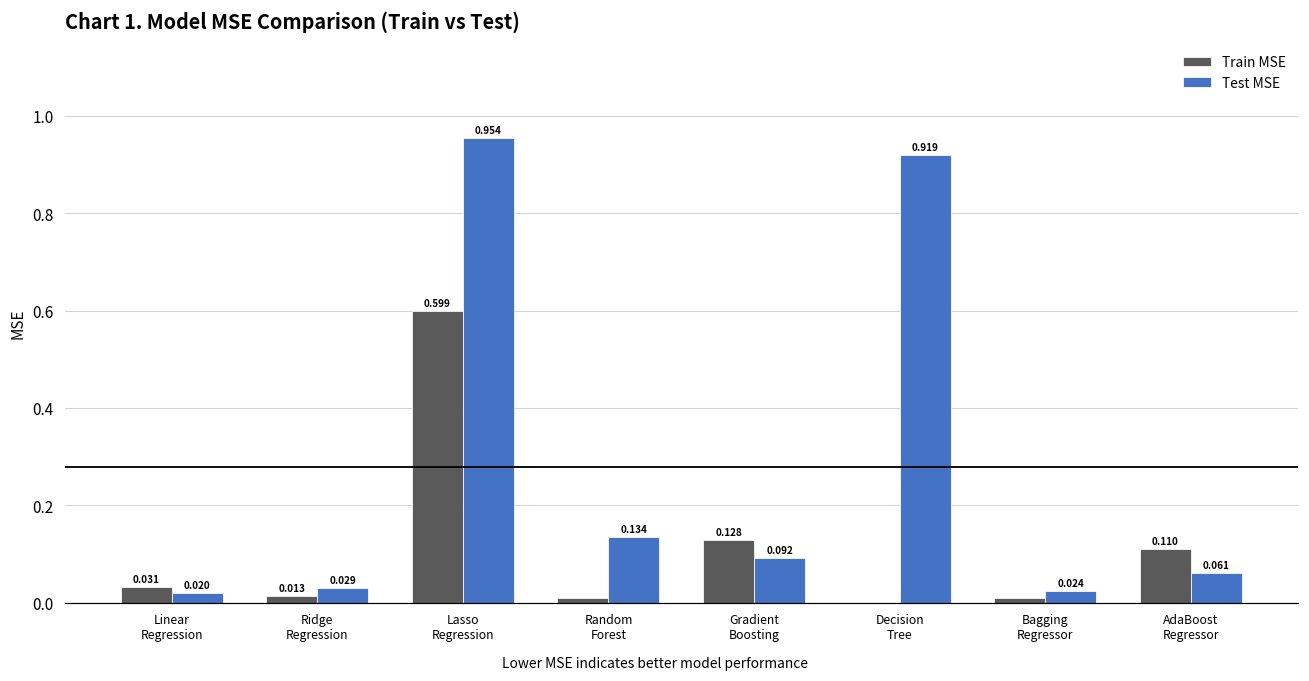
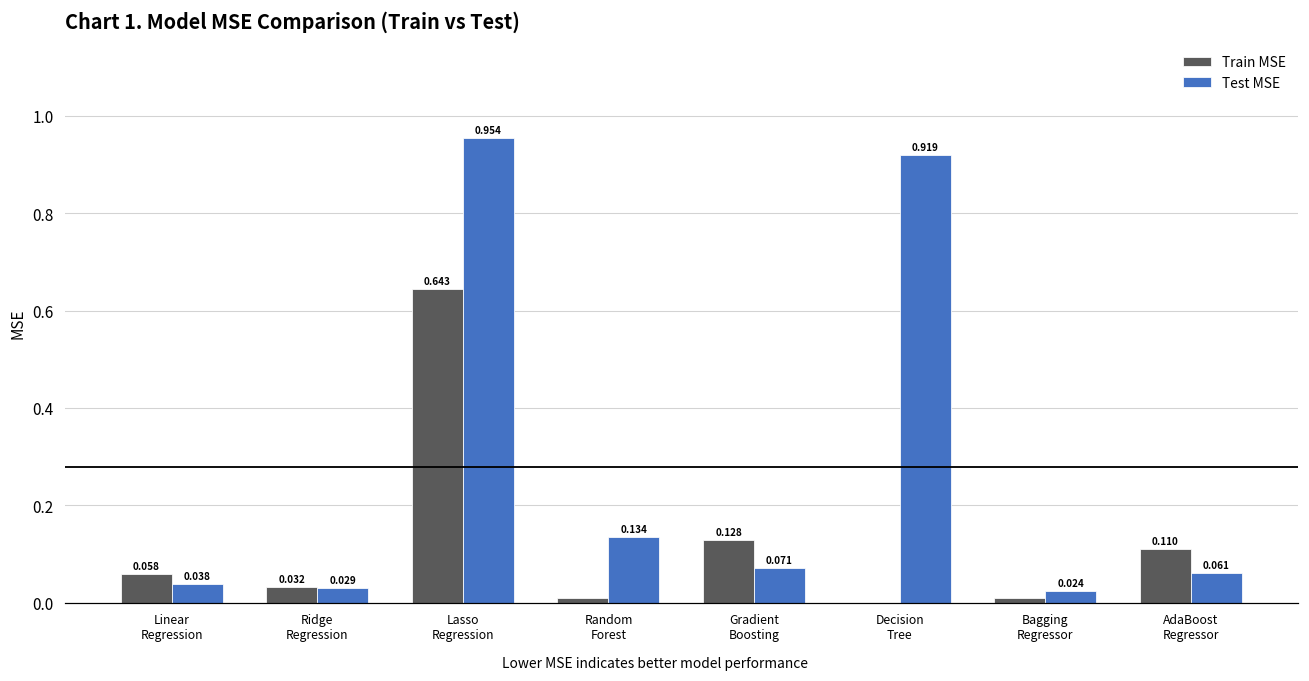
Train MSE, Linear Regression: 0.031 -> 0.058
Test MSE, Linear Regression: 0.020 -> 0.038
Train MSE, Ridge Regression: 0.013 -> 0.032
Train MSE, Lasso Regression: 0.599 -> 0.643
Test MSE, Gradient Boosting: 0.092 -> 0.071
